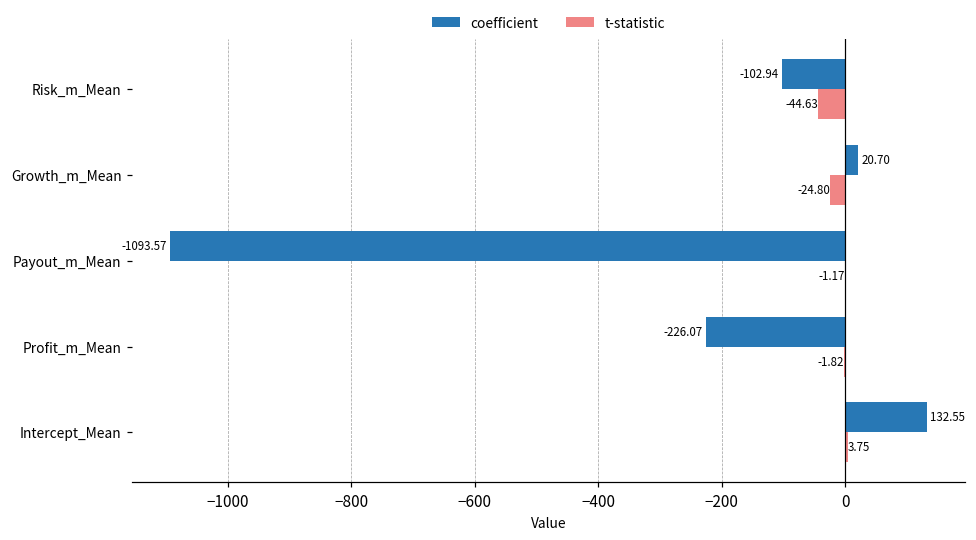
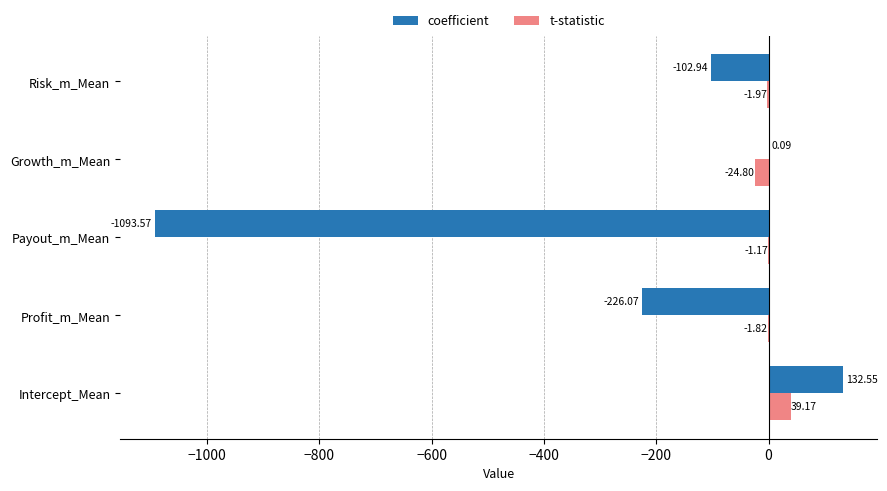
t-statistic, Risk_m_Mean: -44.63 -> -1.97
coefficient, Growth_m_Mean: 20.70 -> 0.09
t-statistic, Intercept_Mean: 3.75 -> 39.17
